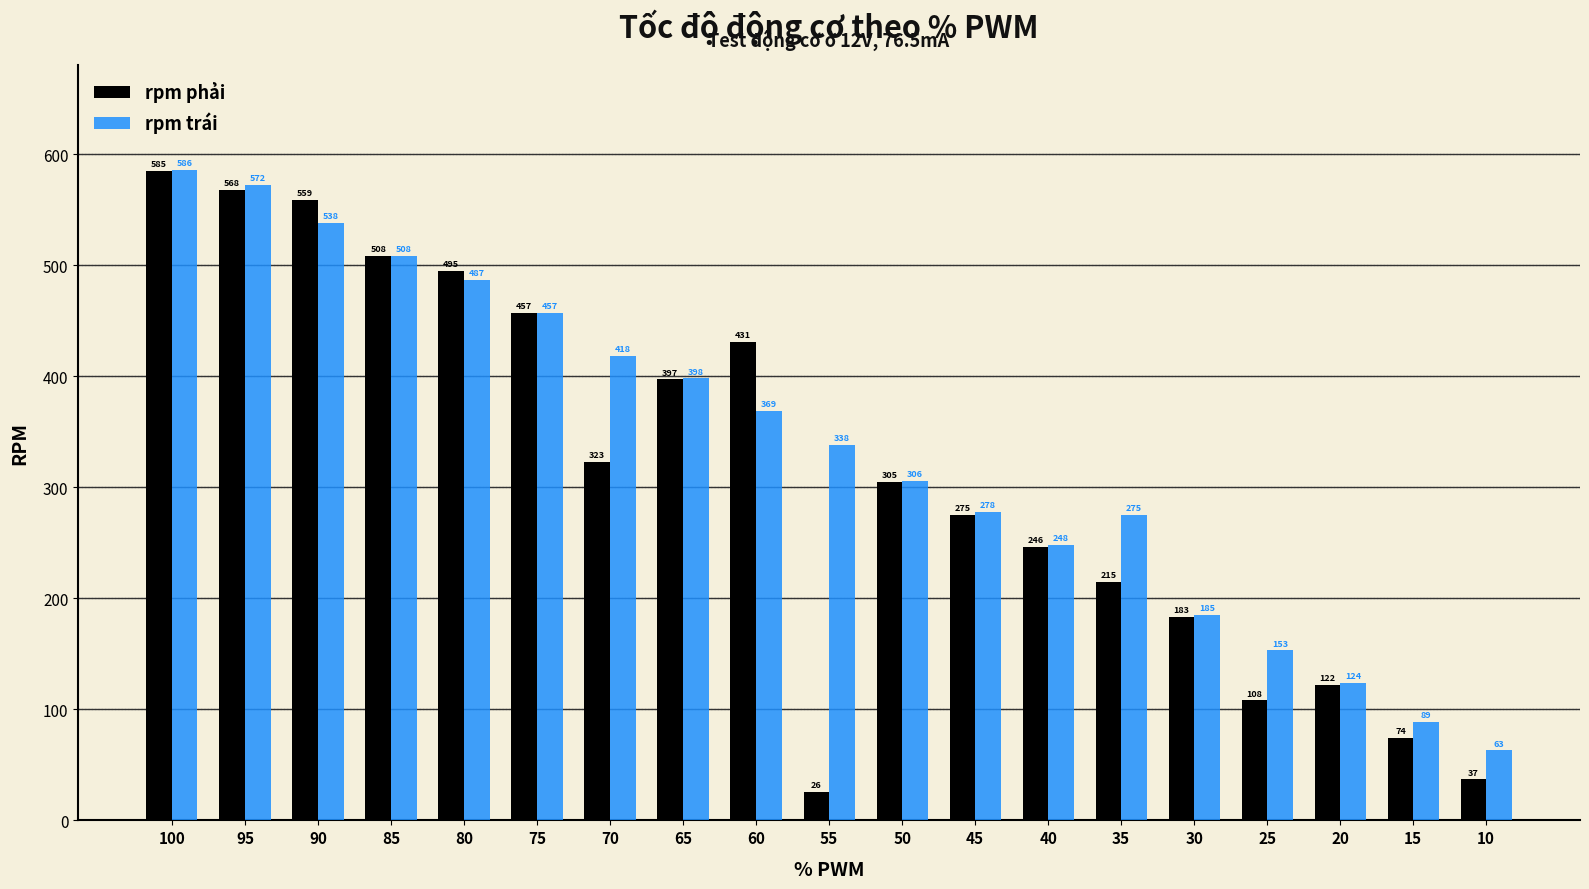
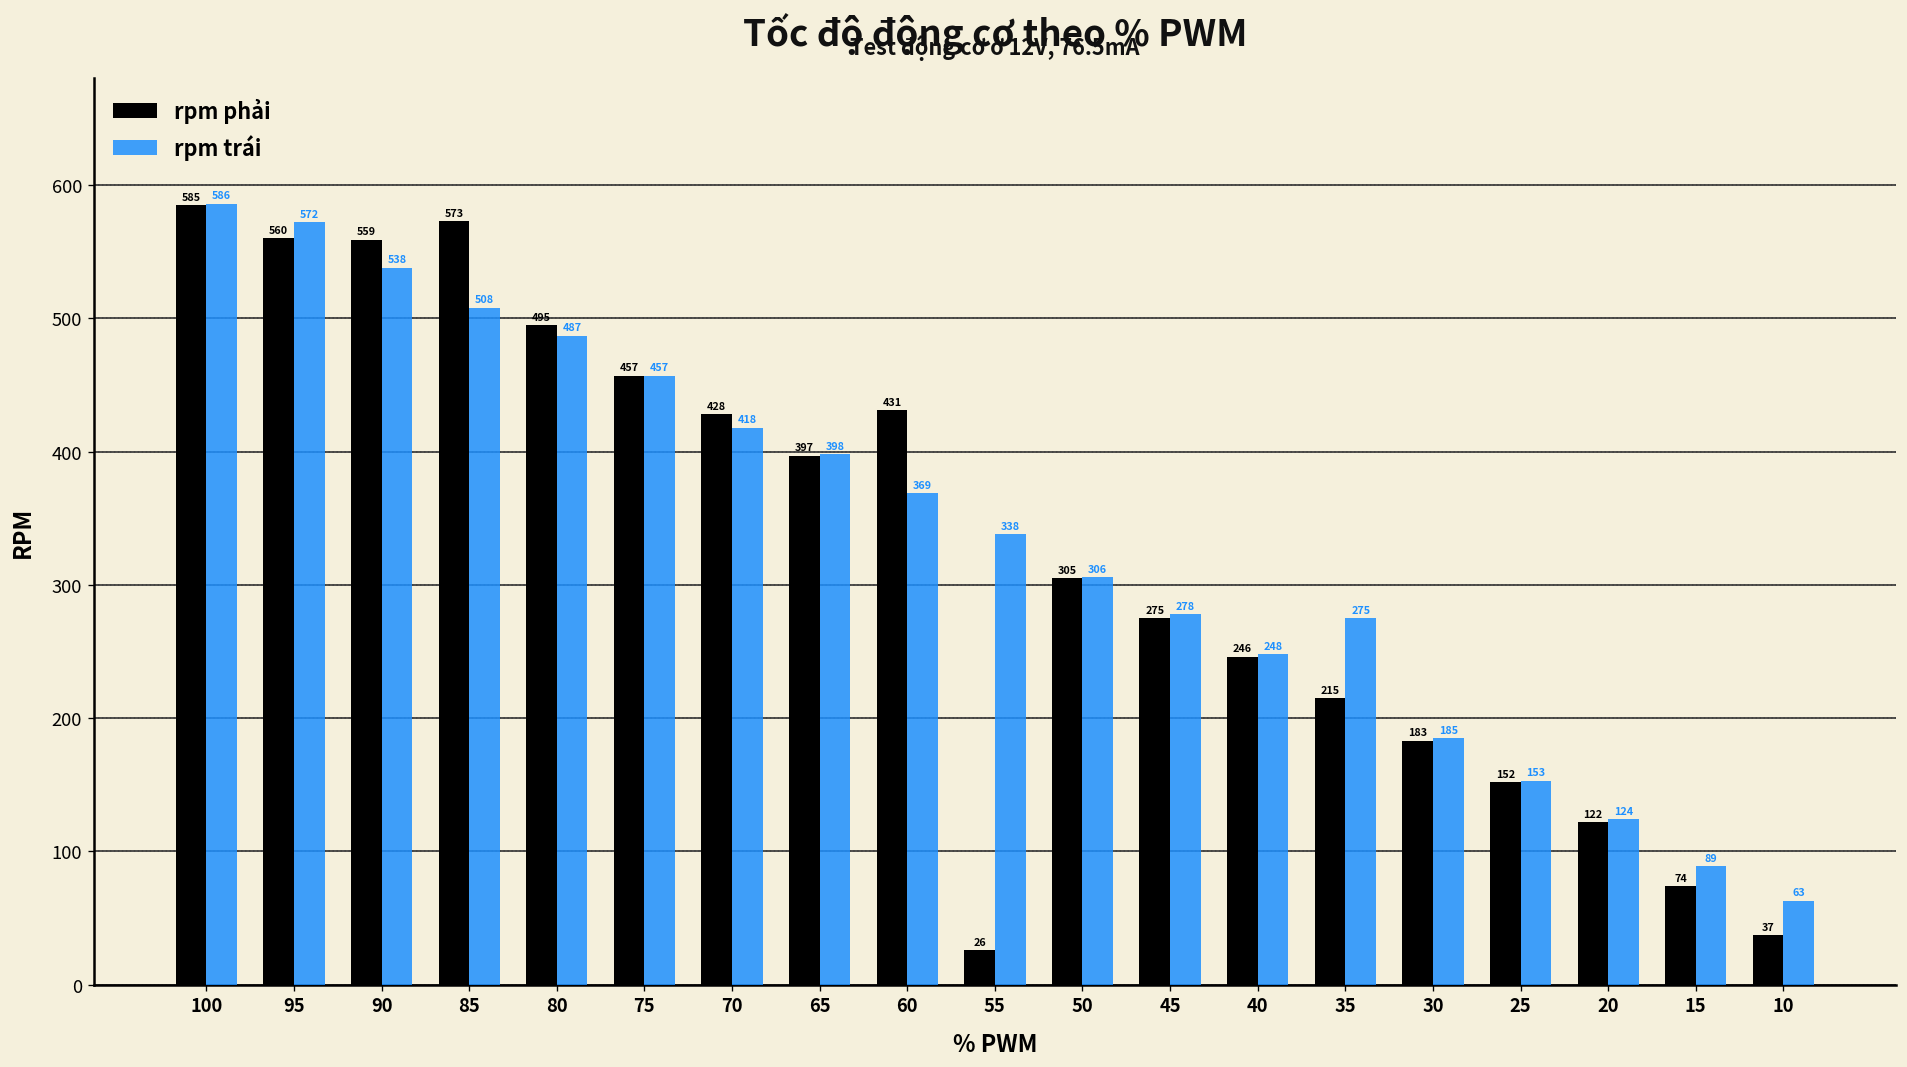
rpm phải, 95: 568 -> 560
rpm phải, 85: 508 -> 573
rpm phải, 70: 323 -> 428
rpm phải, 25: 108 -> 152
